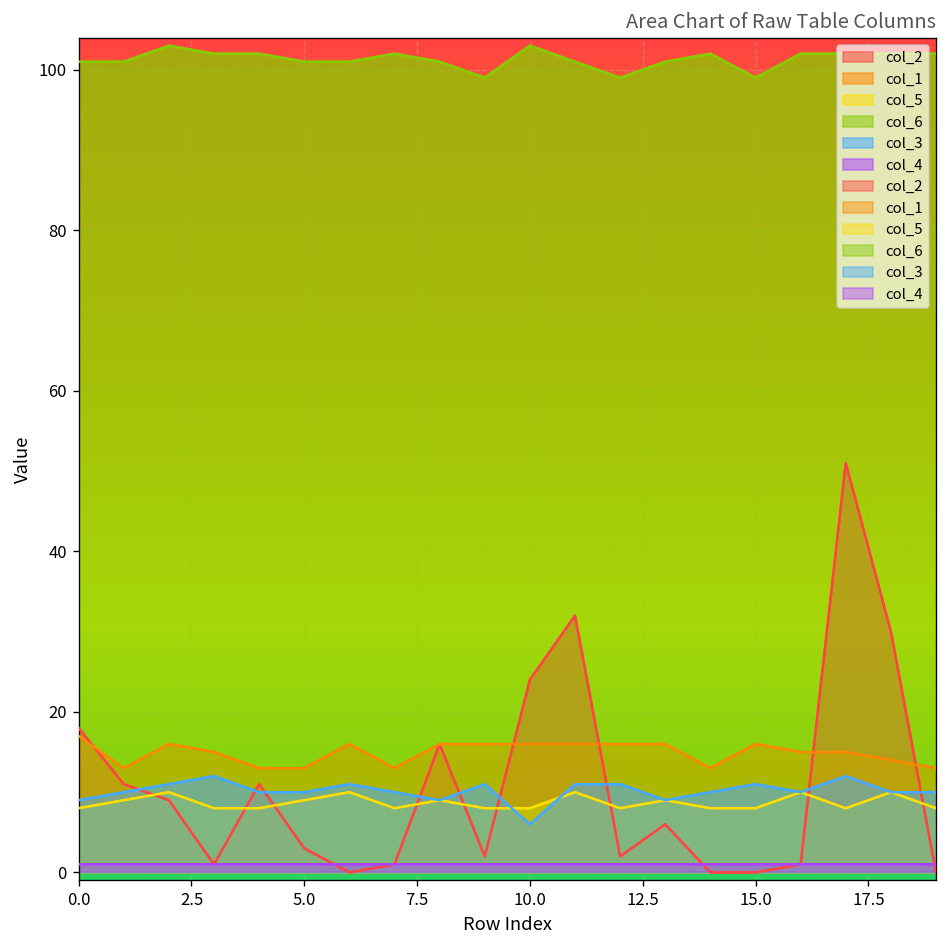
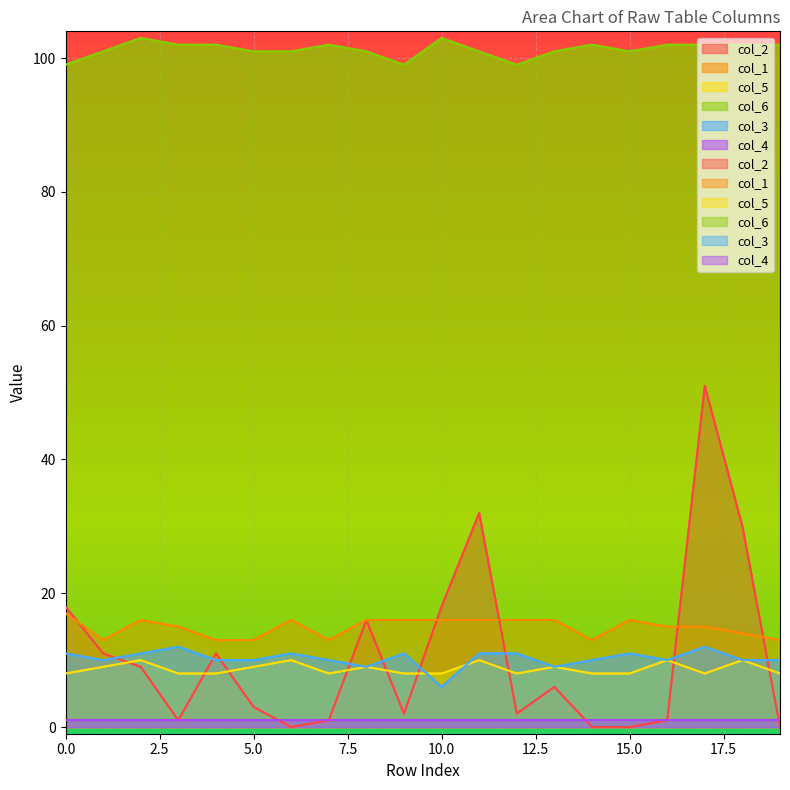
col_6, 0.0: 101 -> 99
col_3, 0.0: 9 -> 11
col_2, 10.0: 24 -> 18
col_6, 15.0: 99 -> 101
